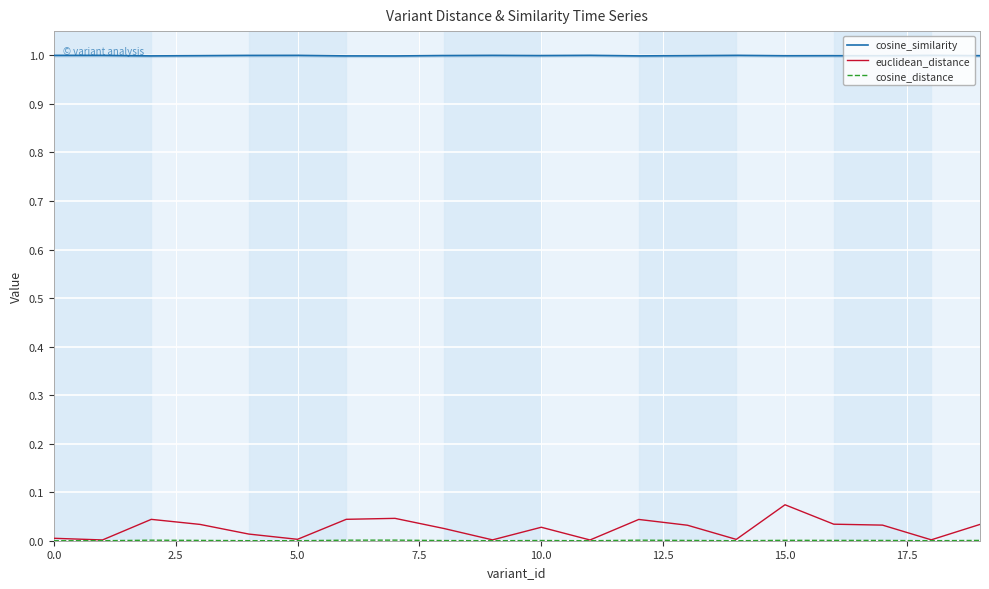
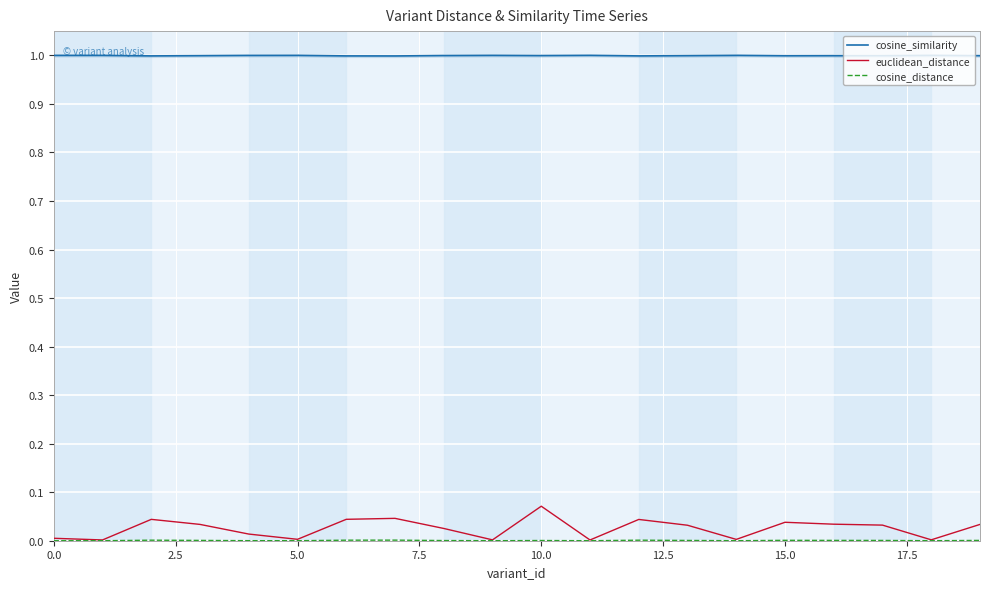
euclidean_distance, 10.0: 0.03 -> 0.07
euclidean_distance, 15.0: 0.07 -> 0.04
